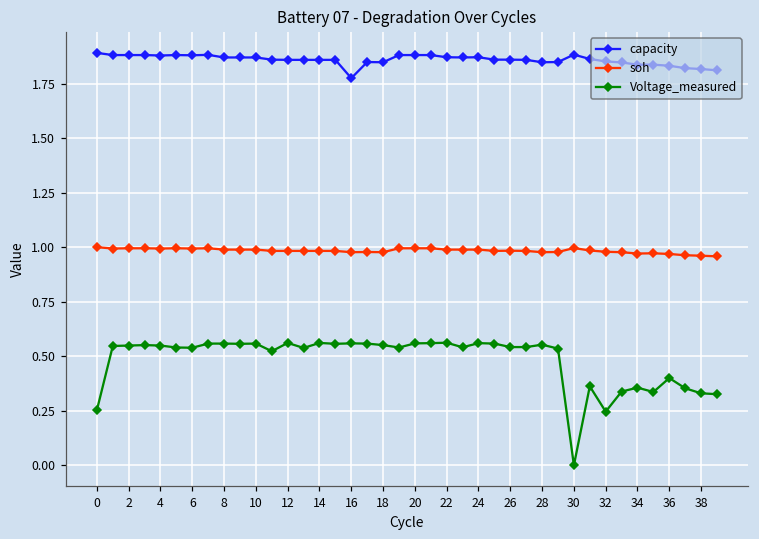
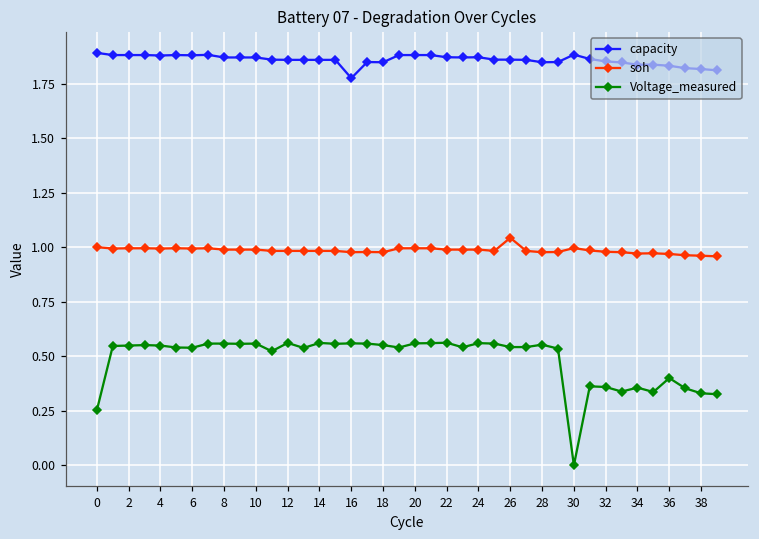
soh, 26: 0.98 -> 1.04
Voltage_measured, 32: 0.25 -> 0.36
